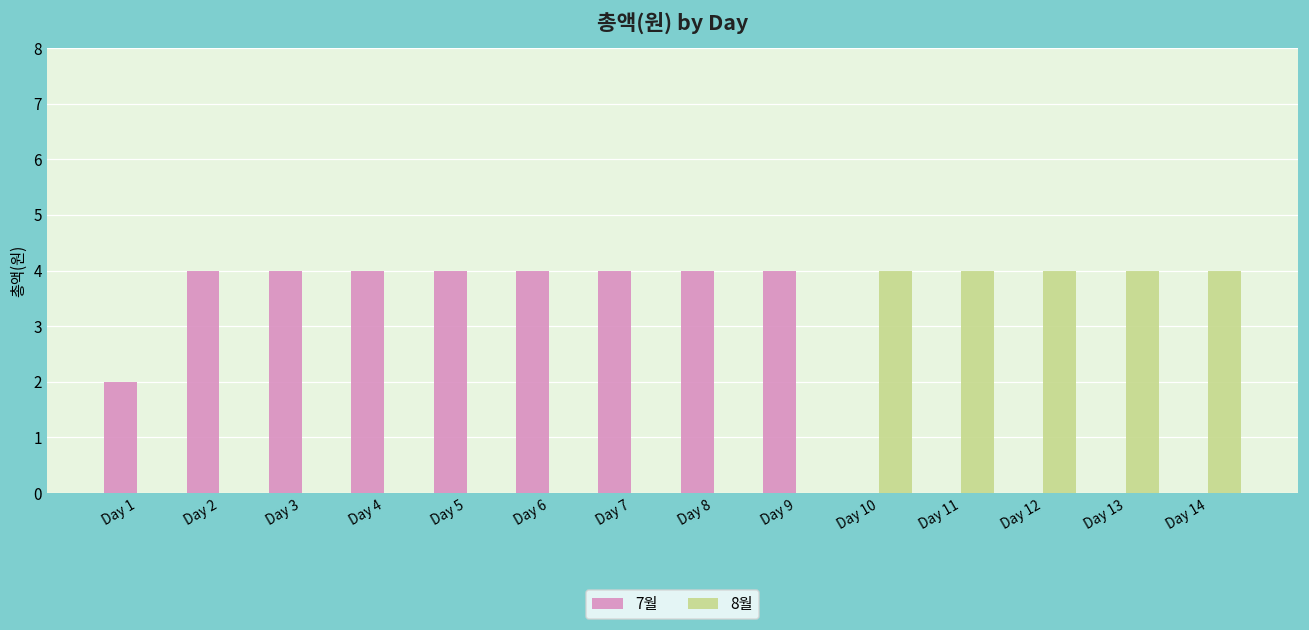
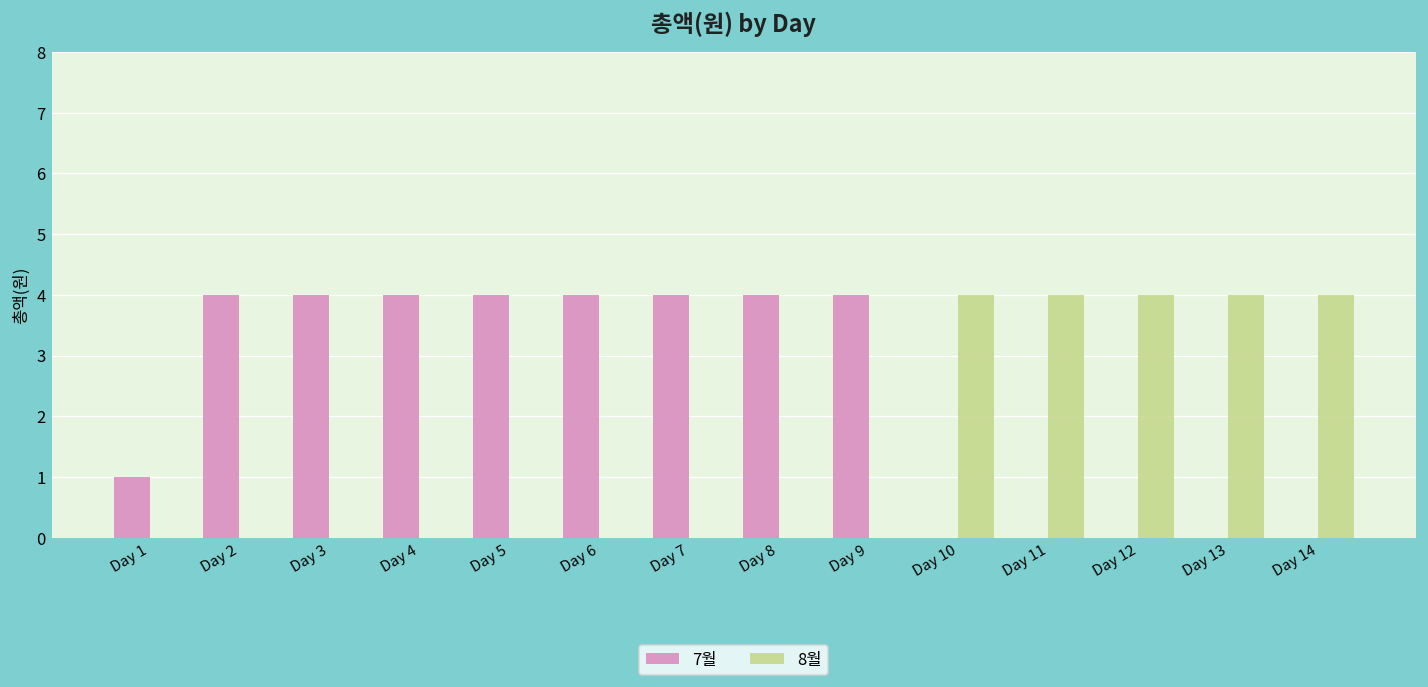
7월, Day 1: 2 -> 1
